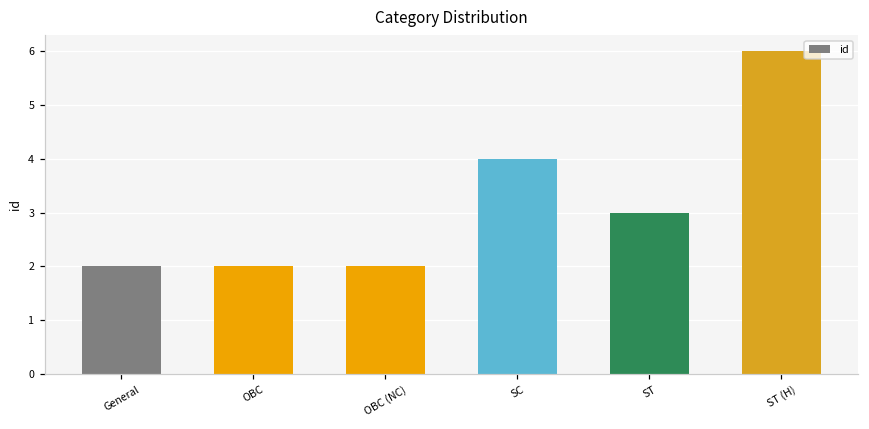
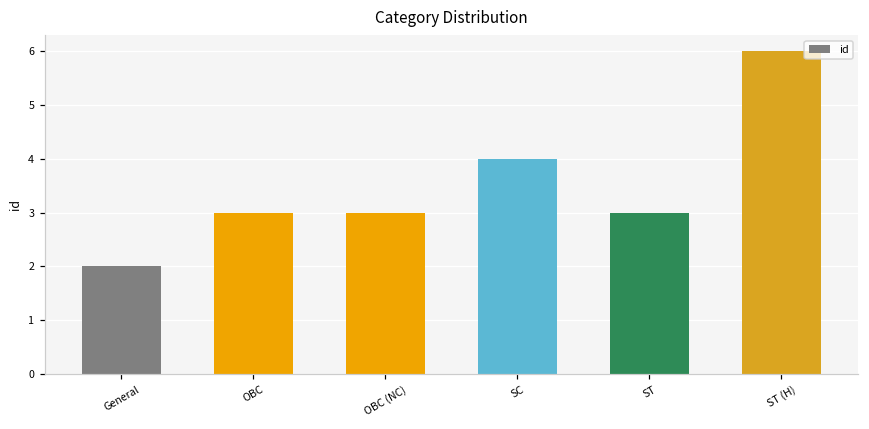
OBC: 2 -> 3
OBC (NC): 2 -> 3
